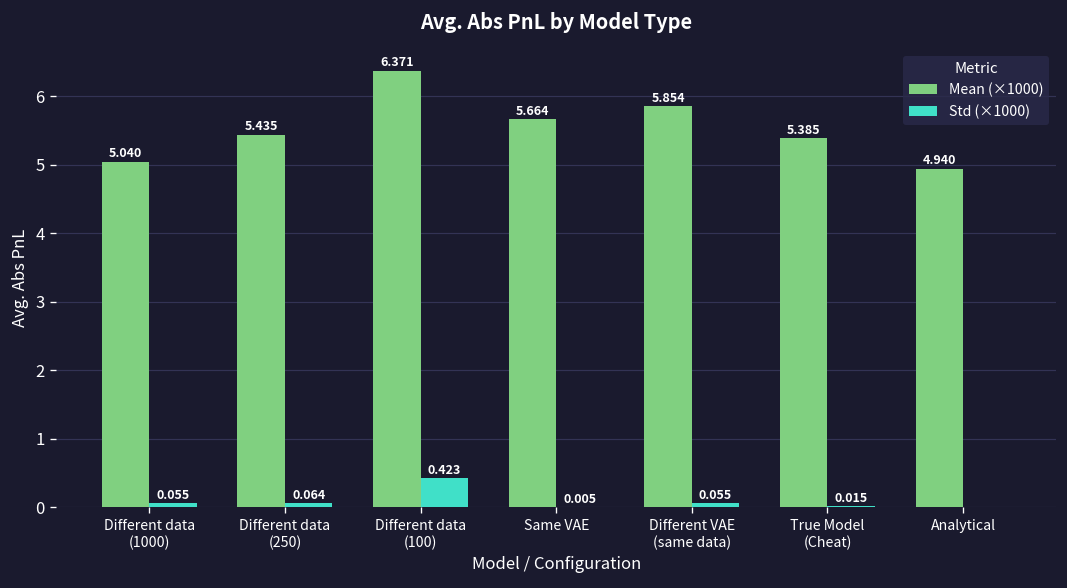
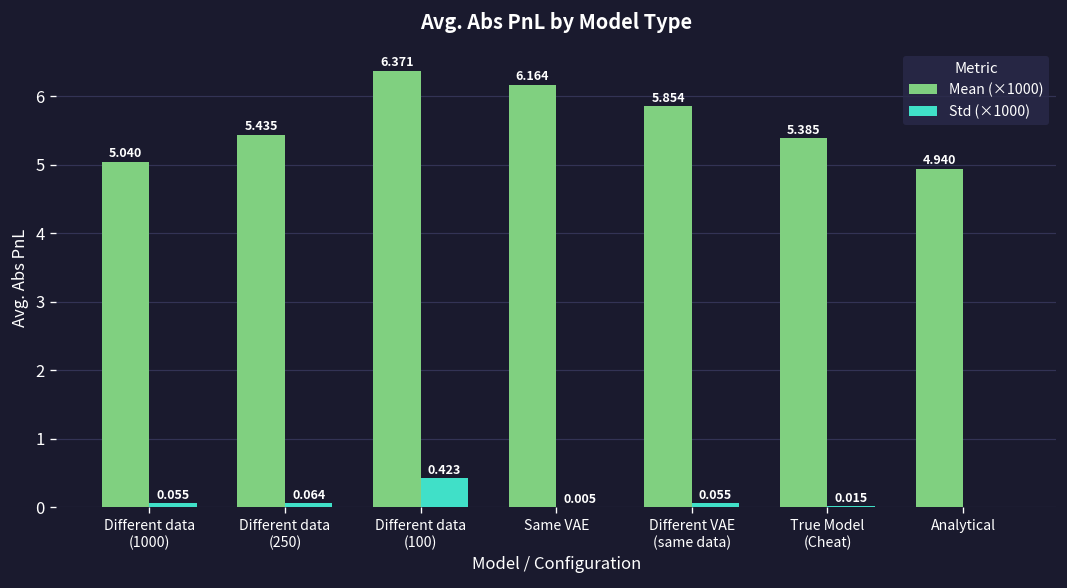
Mean (×1000), Same VAE: 5.664 -> 6.164
